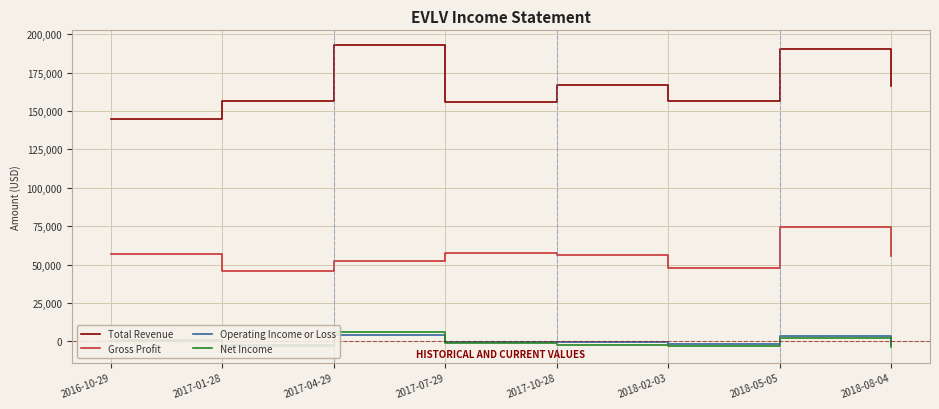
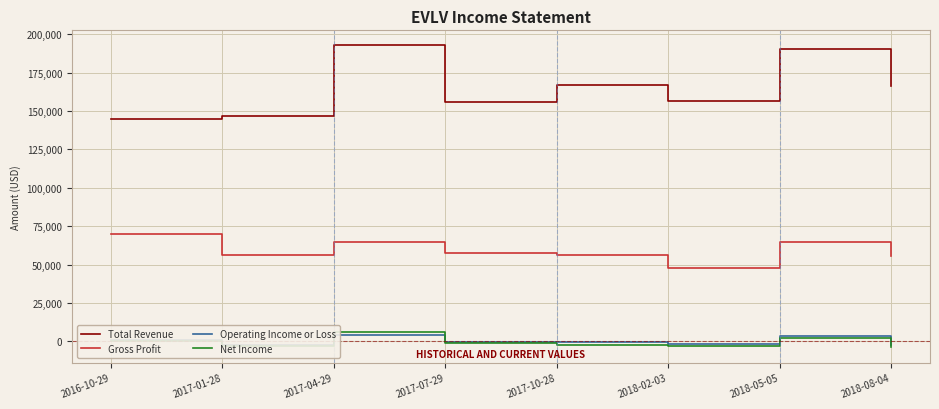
Gross Profit, 2016-10-29: 57,000 -> 70,000
Total Revenue, 2017-01-28: 157,000 -> 147,000
Gross Profit, 2017-01-28: 46,000 -> 56,000
Gross Profit, 2017-04-29: 52,000 -> 65,000
Gross Profit, 2018-05-05: 74,000 -> 65,000
